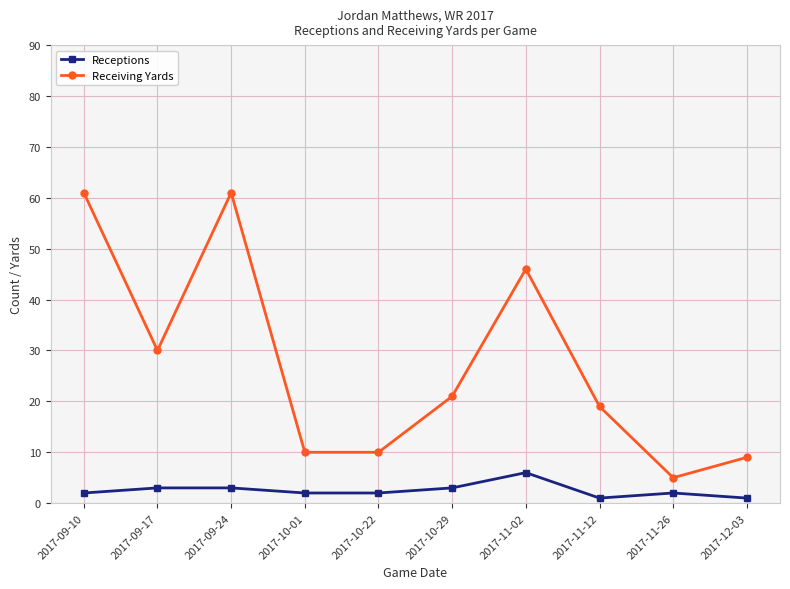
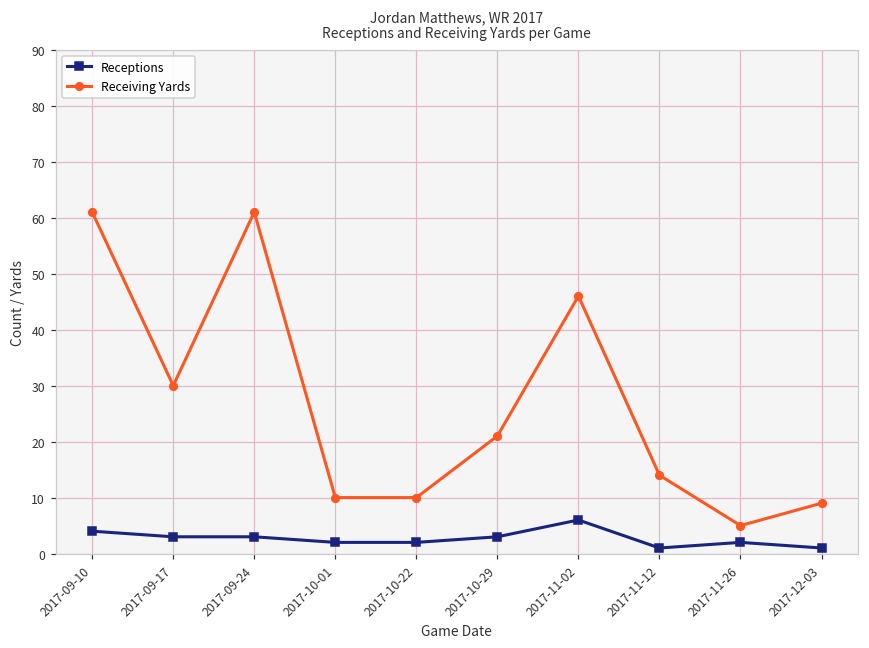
Receptions, 2017-09-10: 2 -> 4
Receiving Yards, 2017-11-12: 19 -> 14
